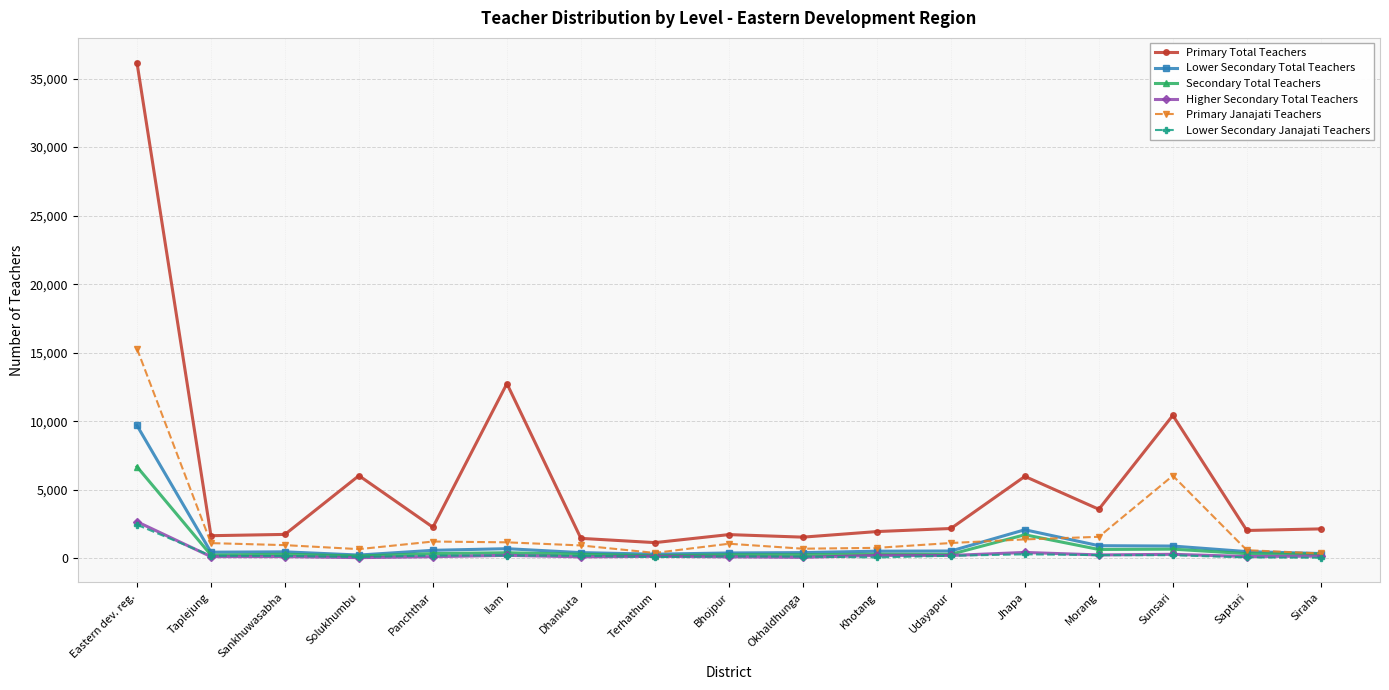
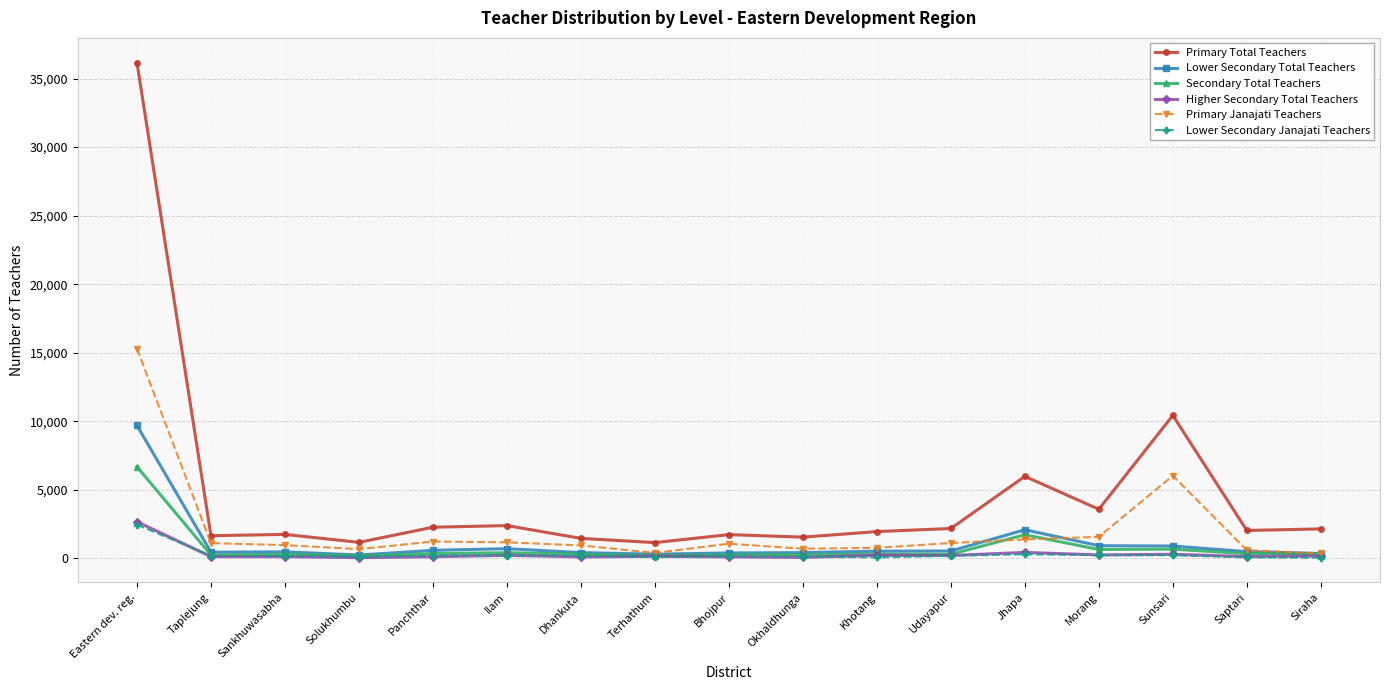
Primary Total Teachers, Solukhumbu: 6,000 -> 1,200
Primary Total Teachers, Ilam: 12,700 -> 2,400
